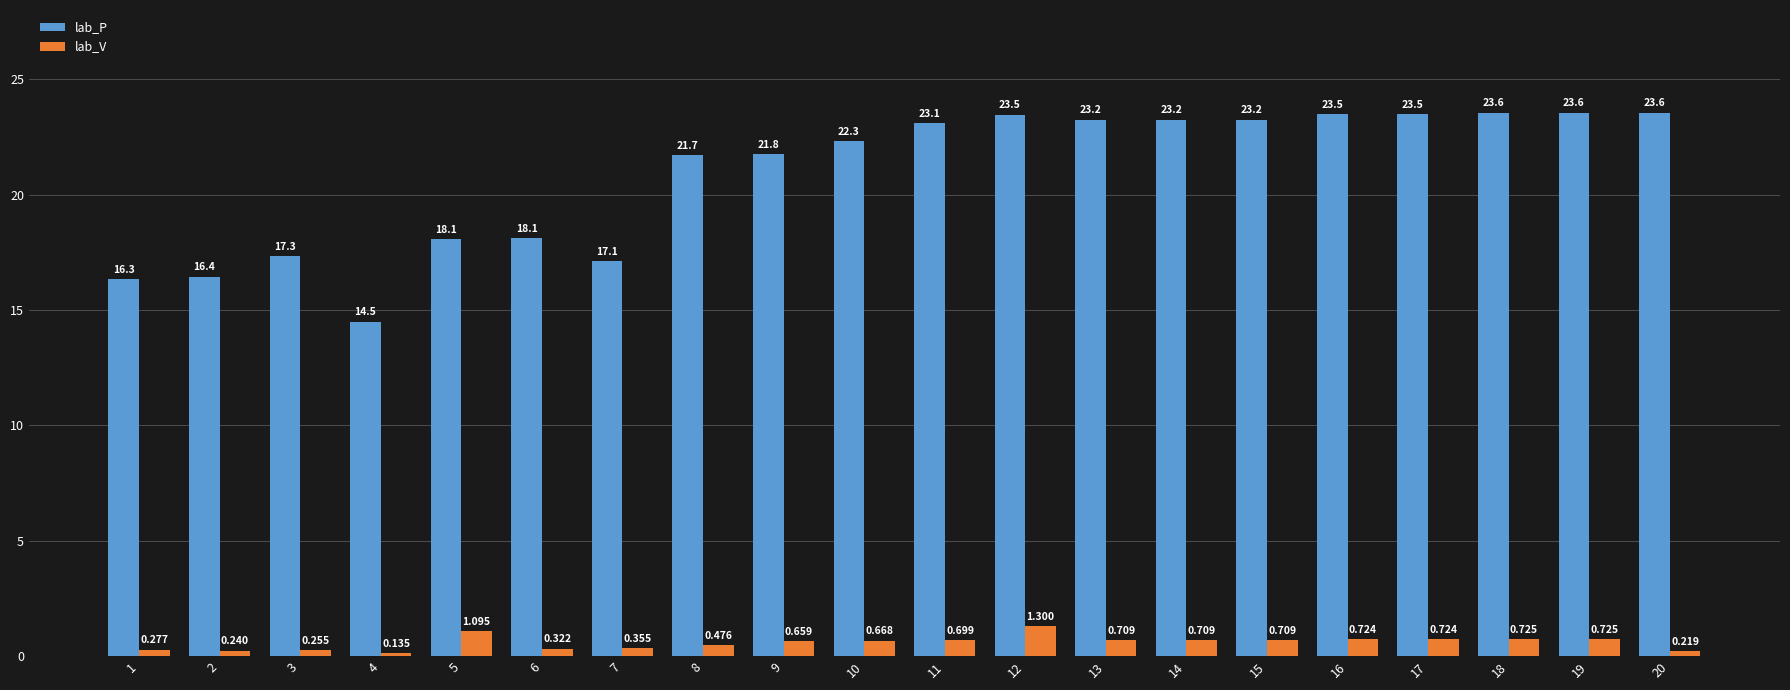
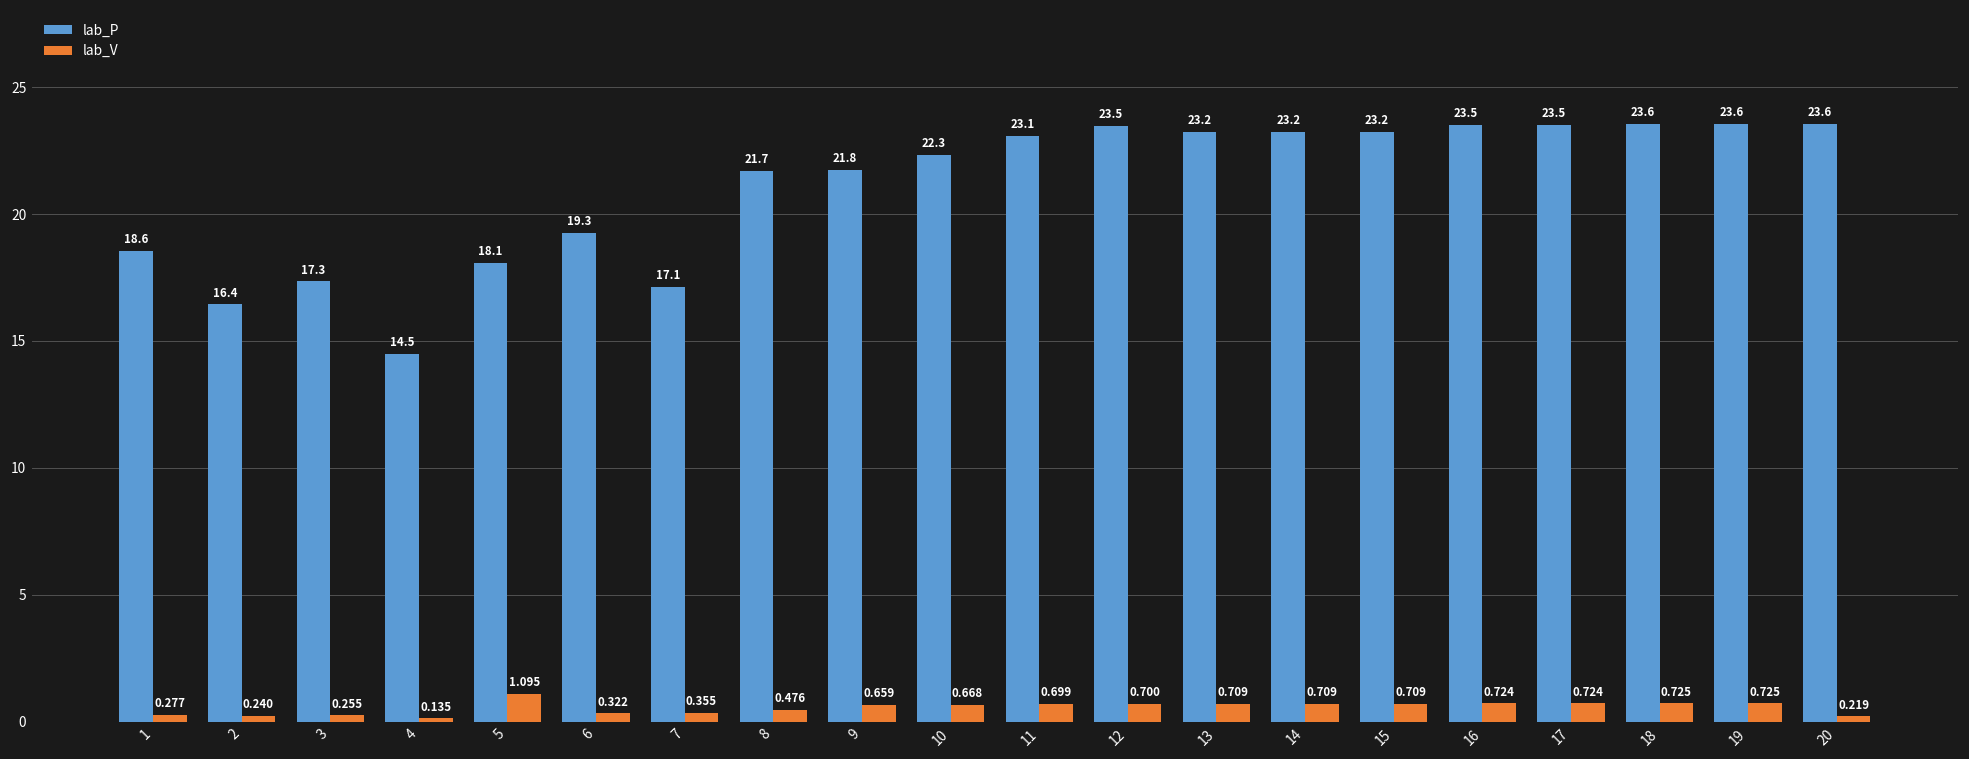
lab_P, 1: 16.3 -> 18.6
lab_P, 6: 18.1 -> 19.3
lab_V, 12: 1.300 -> 0.700
